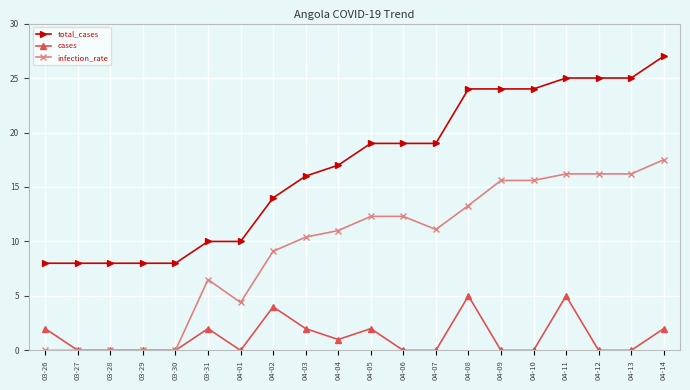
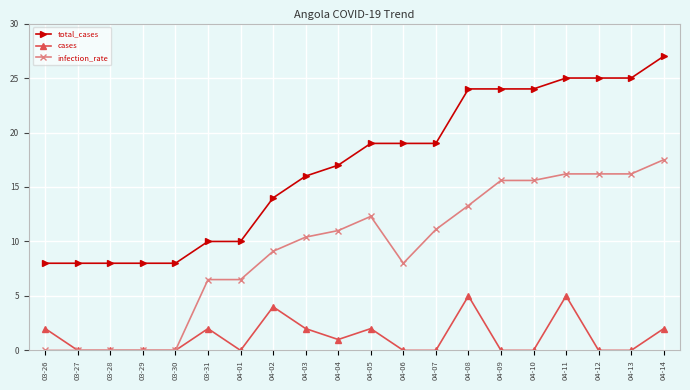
infection_rate, 04-01: 4.4 -> 6.5
infection_rate, 04-06: 12.3 -> 8.0
